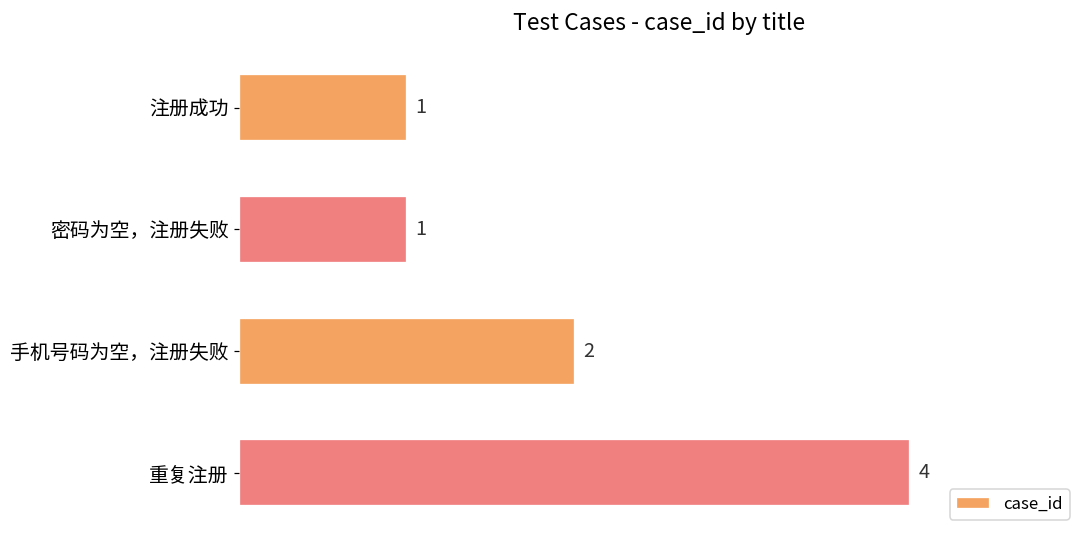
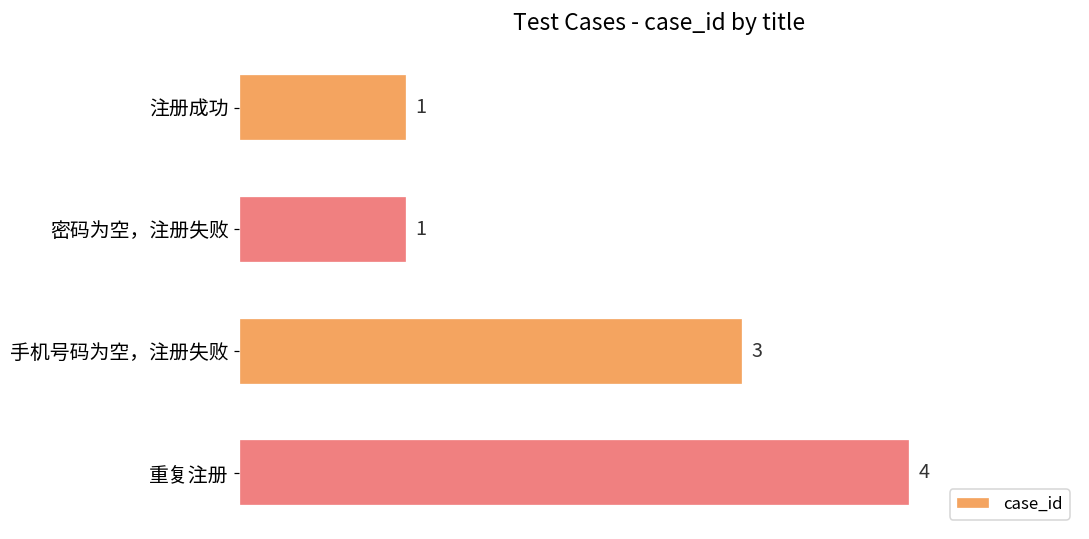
手机号码为空，注册失败: 2 -> 3
